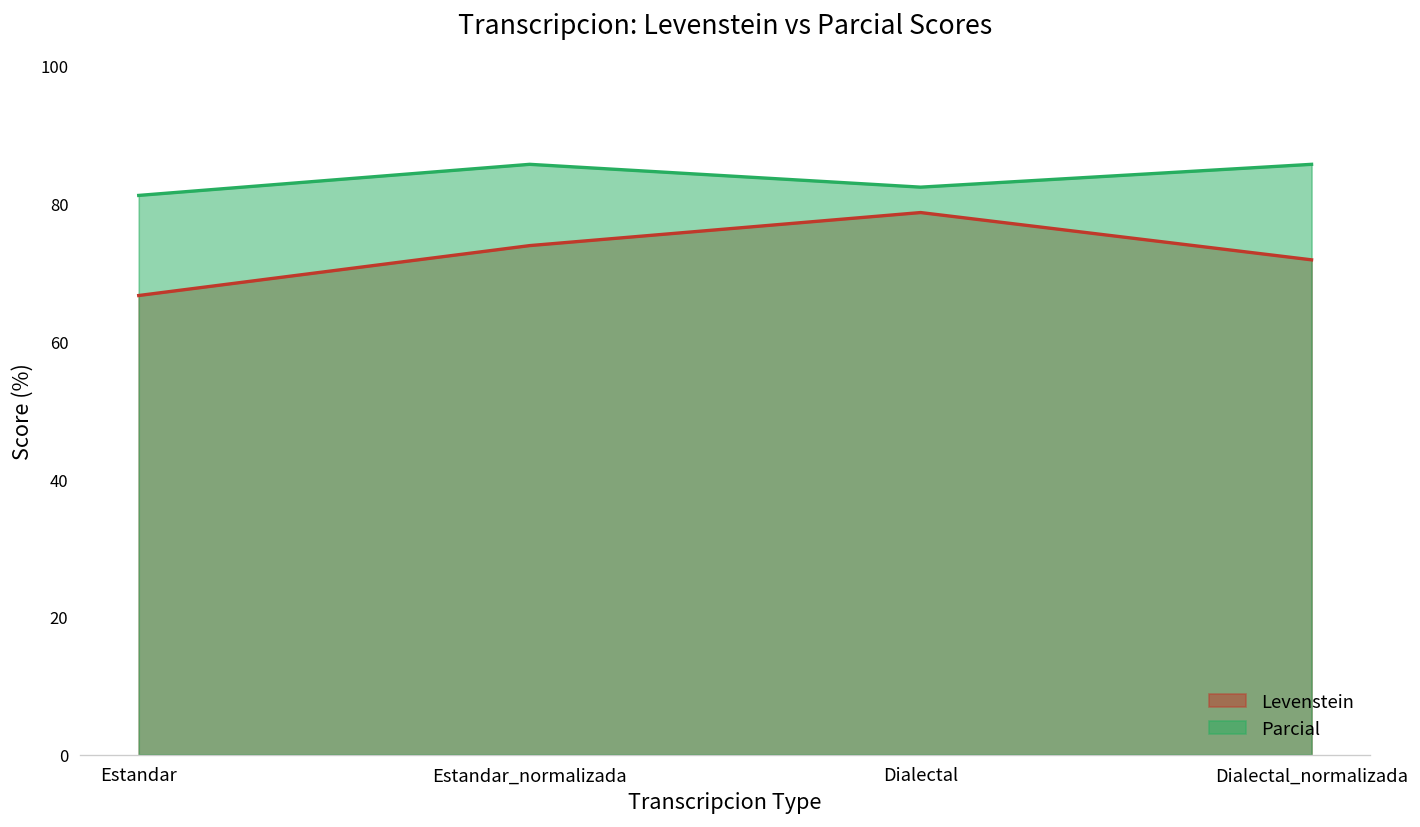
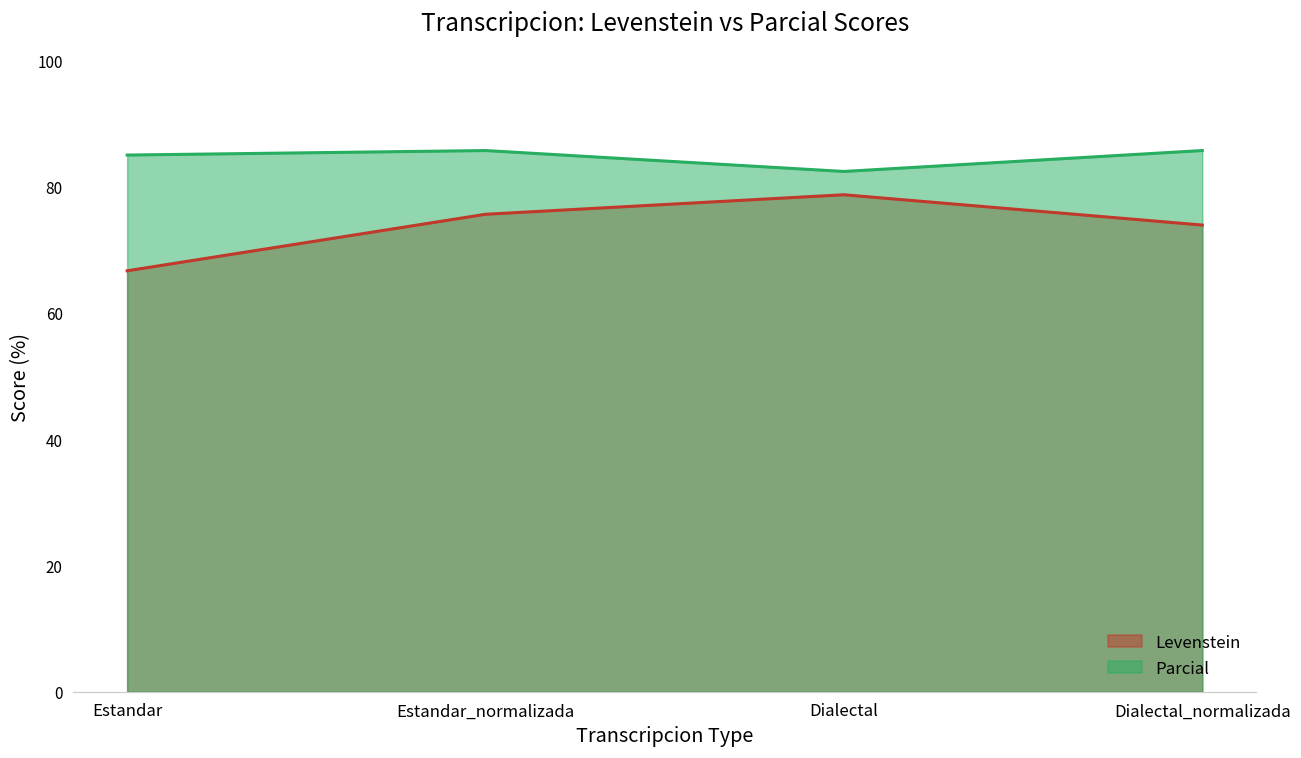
Parcial, Estandar: 81 -> 85
Levenstein, Estandar_normalizada: 74 -> 76
Levenstein, Dialectal_normalizada: 72 -> 74
